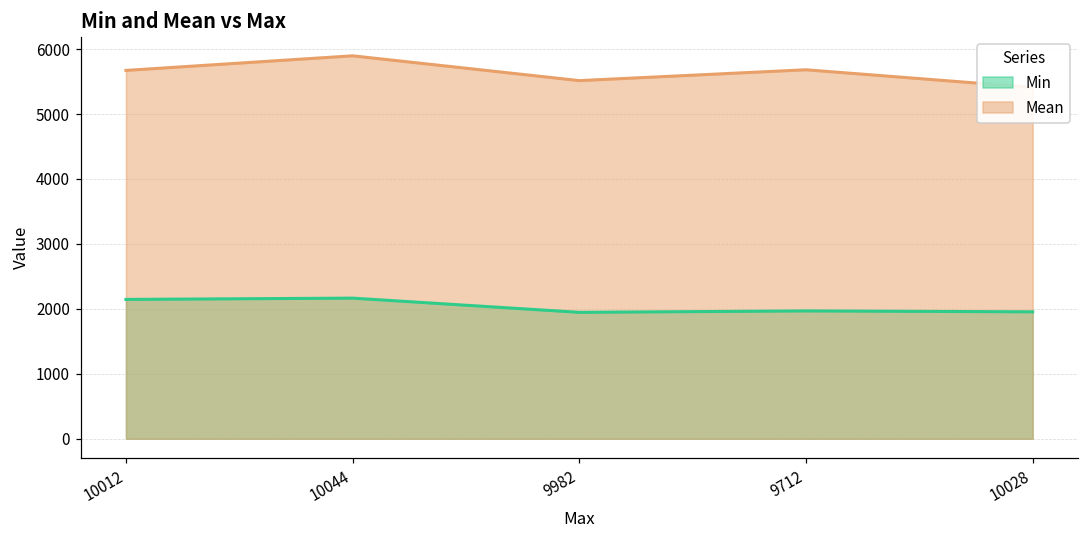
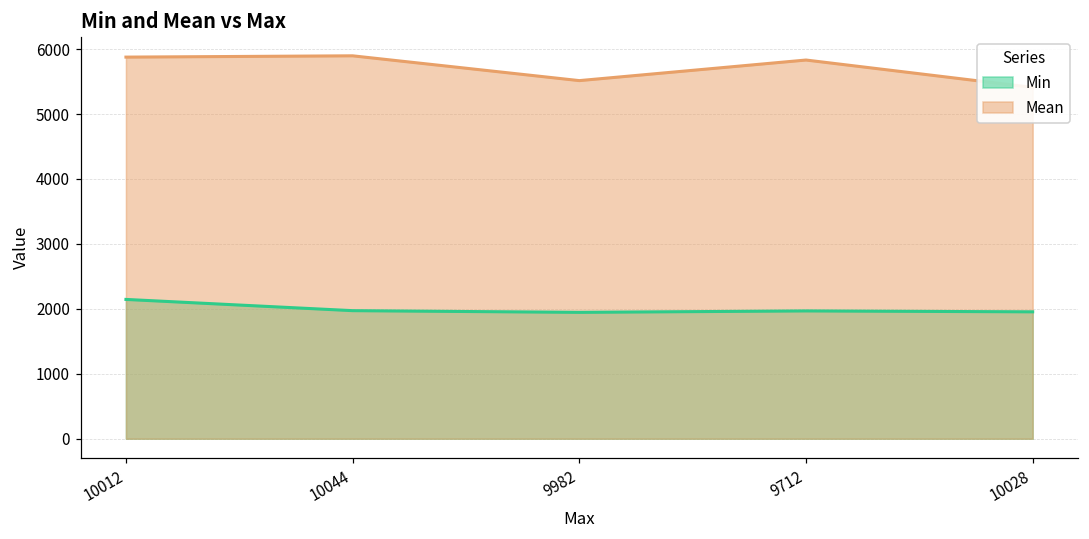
Mean, 10012: 5700 -> 5900
Min, 10044: 2200 -> 2000
Mean, 9712: 5700 -> 5800
